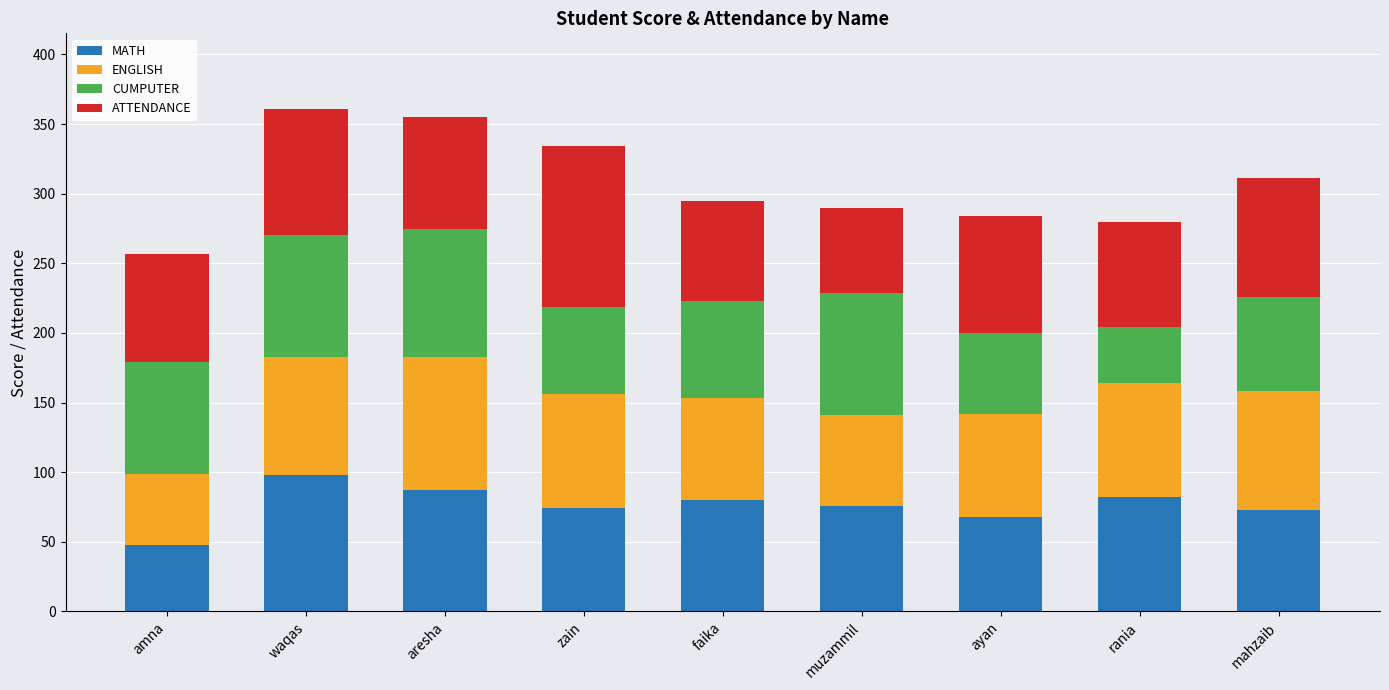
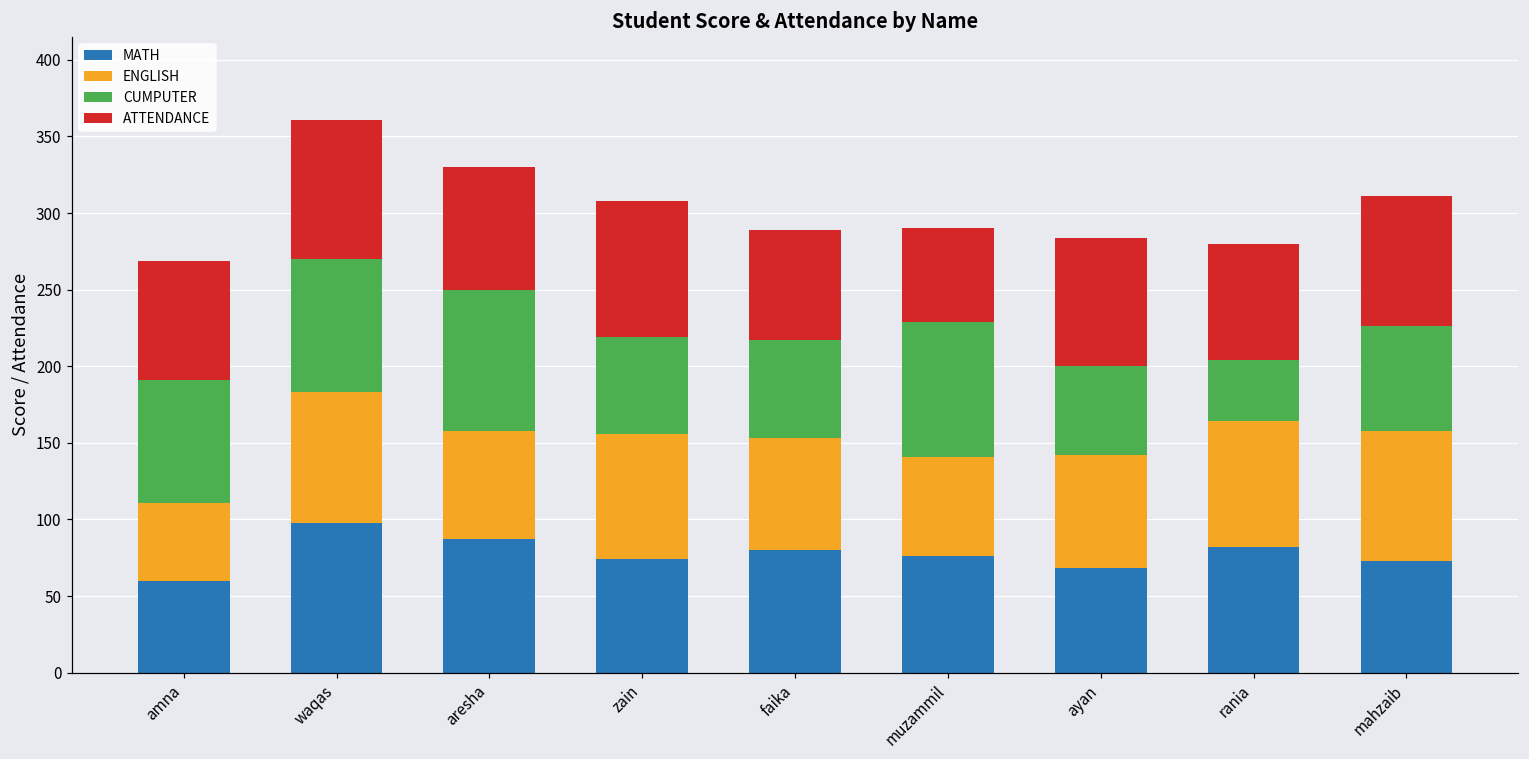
MATH, amna: 48 -> 60
ENGLISH, aresha: 96 -> 71
ATTENDANCE, zain: 115 -> 89
CUMPUTER, faika: 70 -> 64
